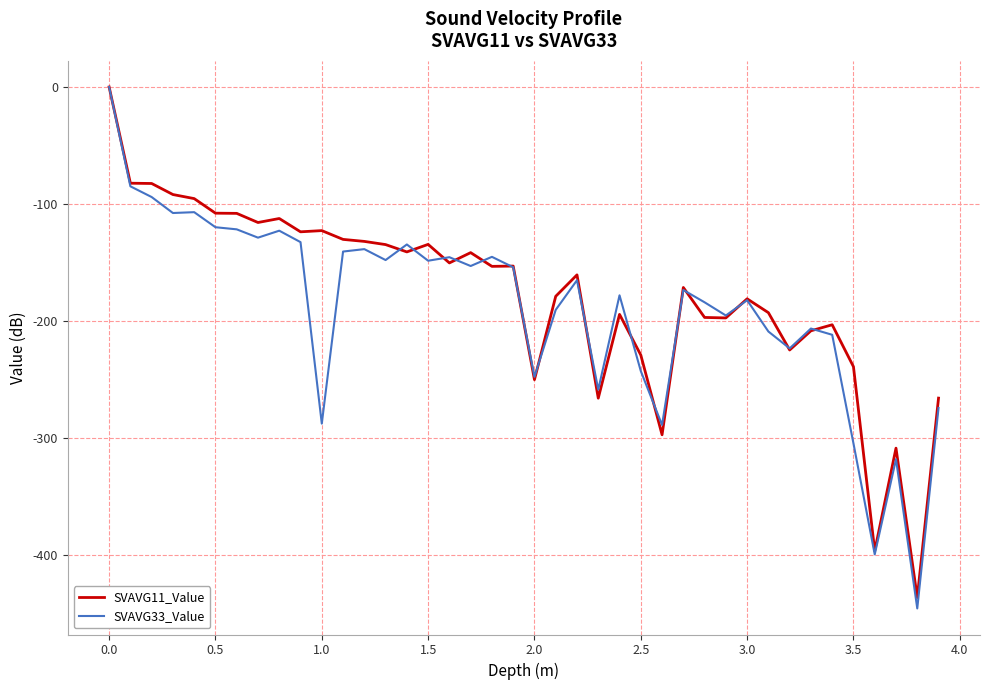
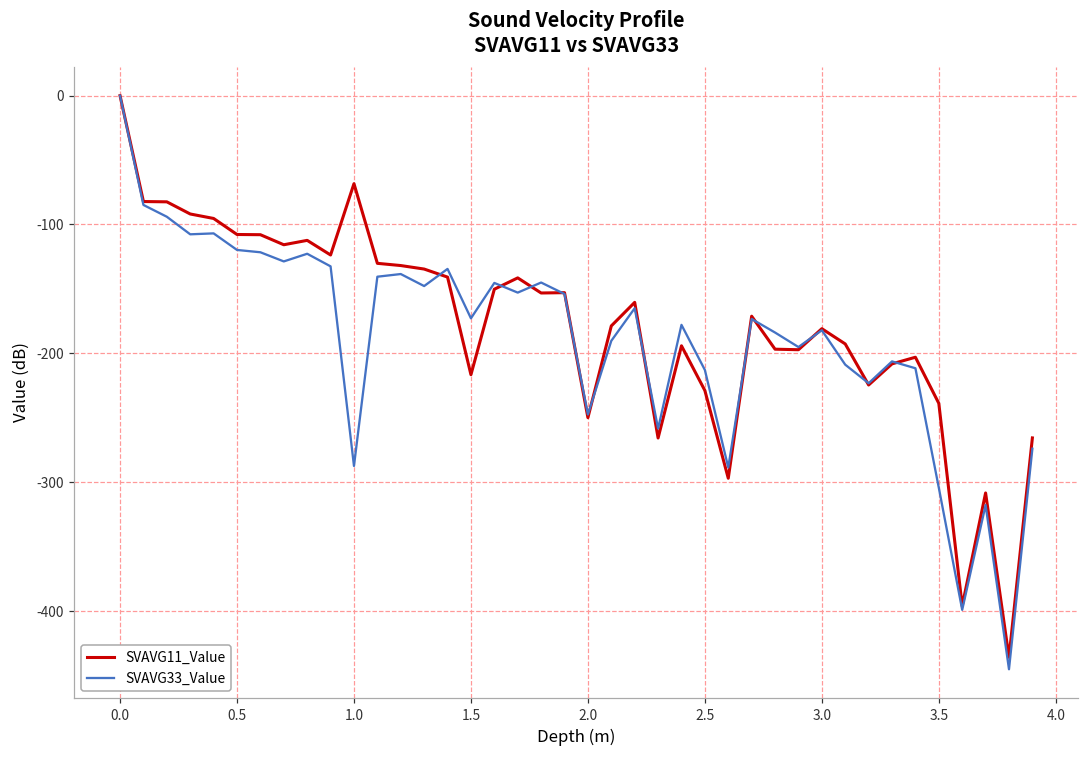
SVAVG11_Value, 1.0: -123 -> -68
SVAVG11_Value, 1.5: -134 -> -217
SVAVG33_Value, 1.5: -148 -> -173
SVAVG33_Value, 2.5: -243 -> -213
